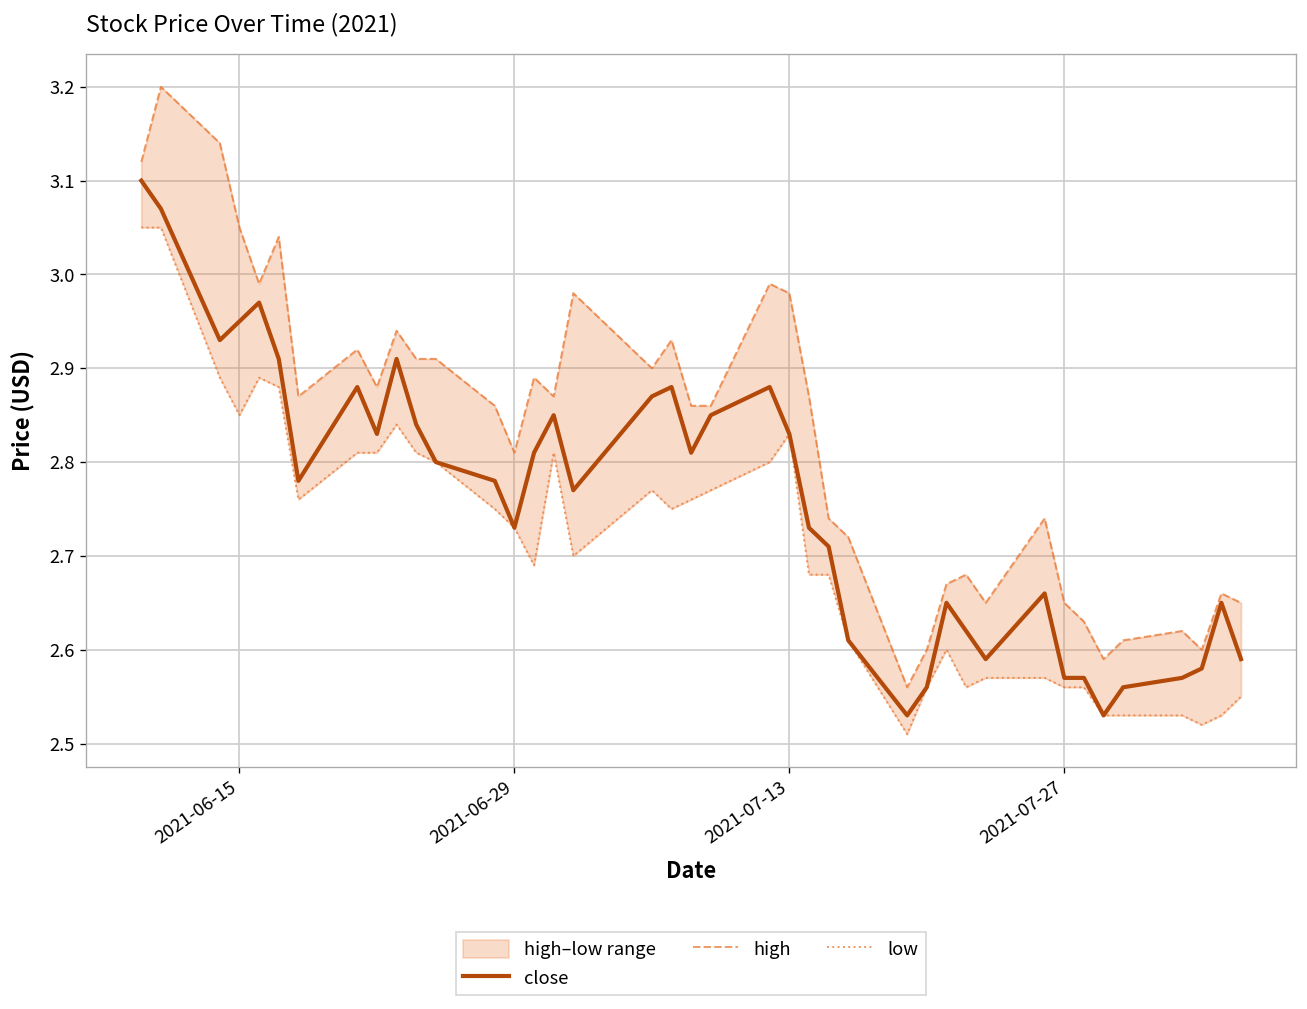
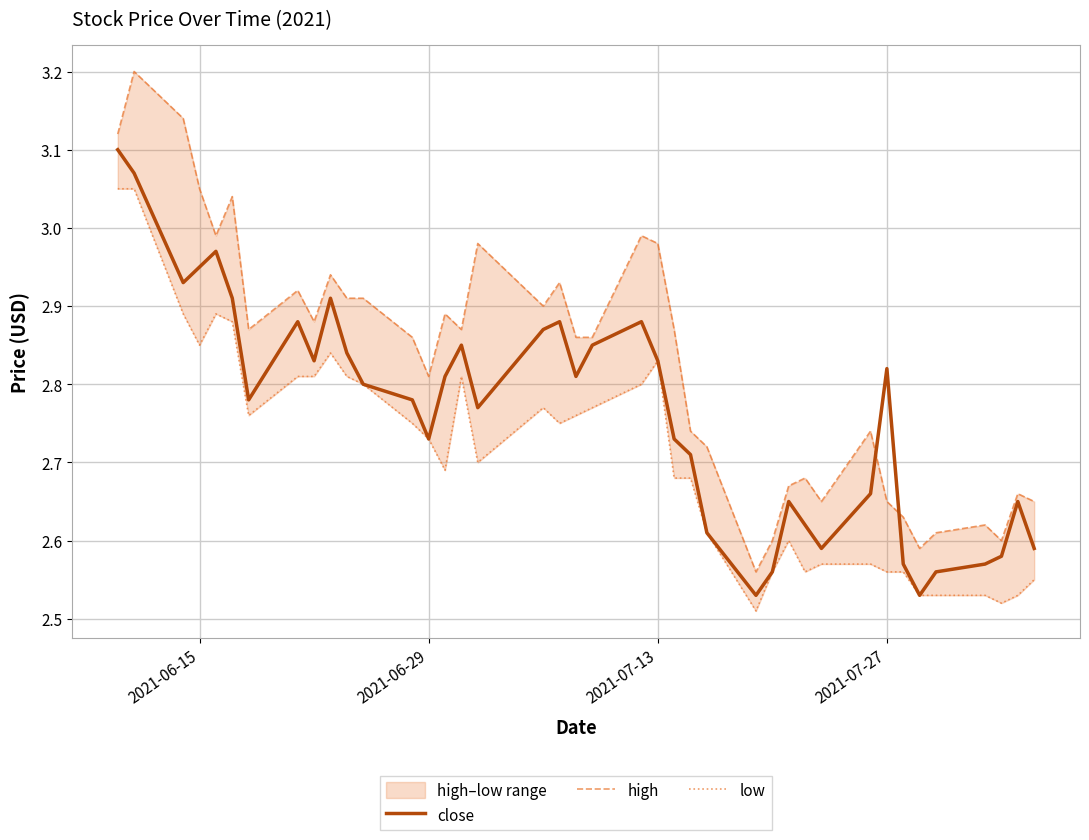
close, 2021-07-27: 2.57 -> 2.82
